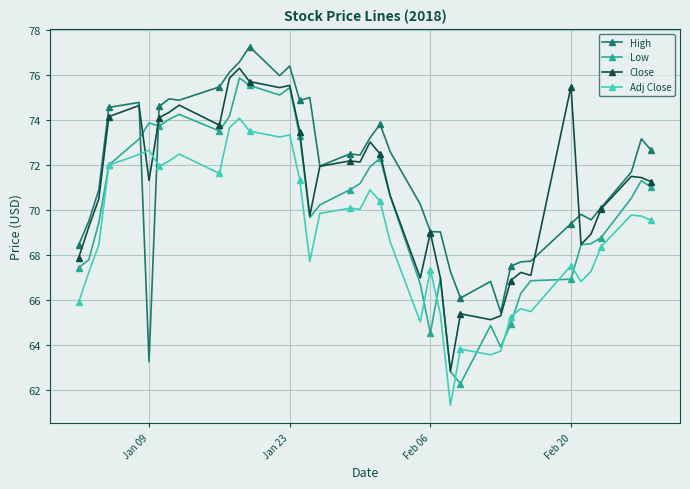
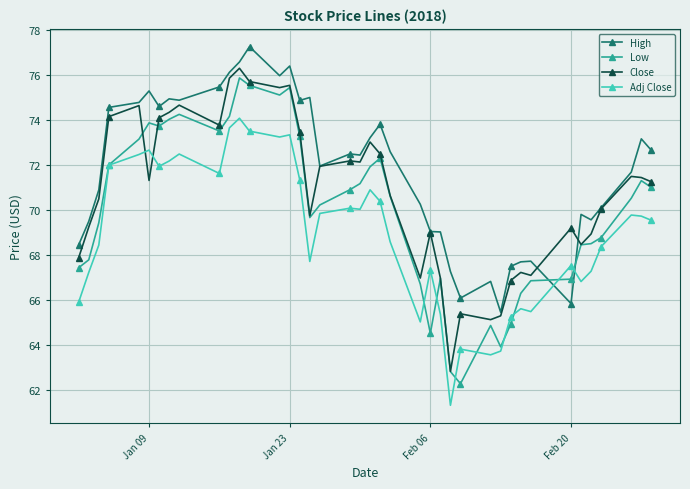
High, Jan 09: 63.2 -> 75.3
High, Feb 20: 69.4 -> 65.8
Close, Feb 20: 75.5 -> 69.2
